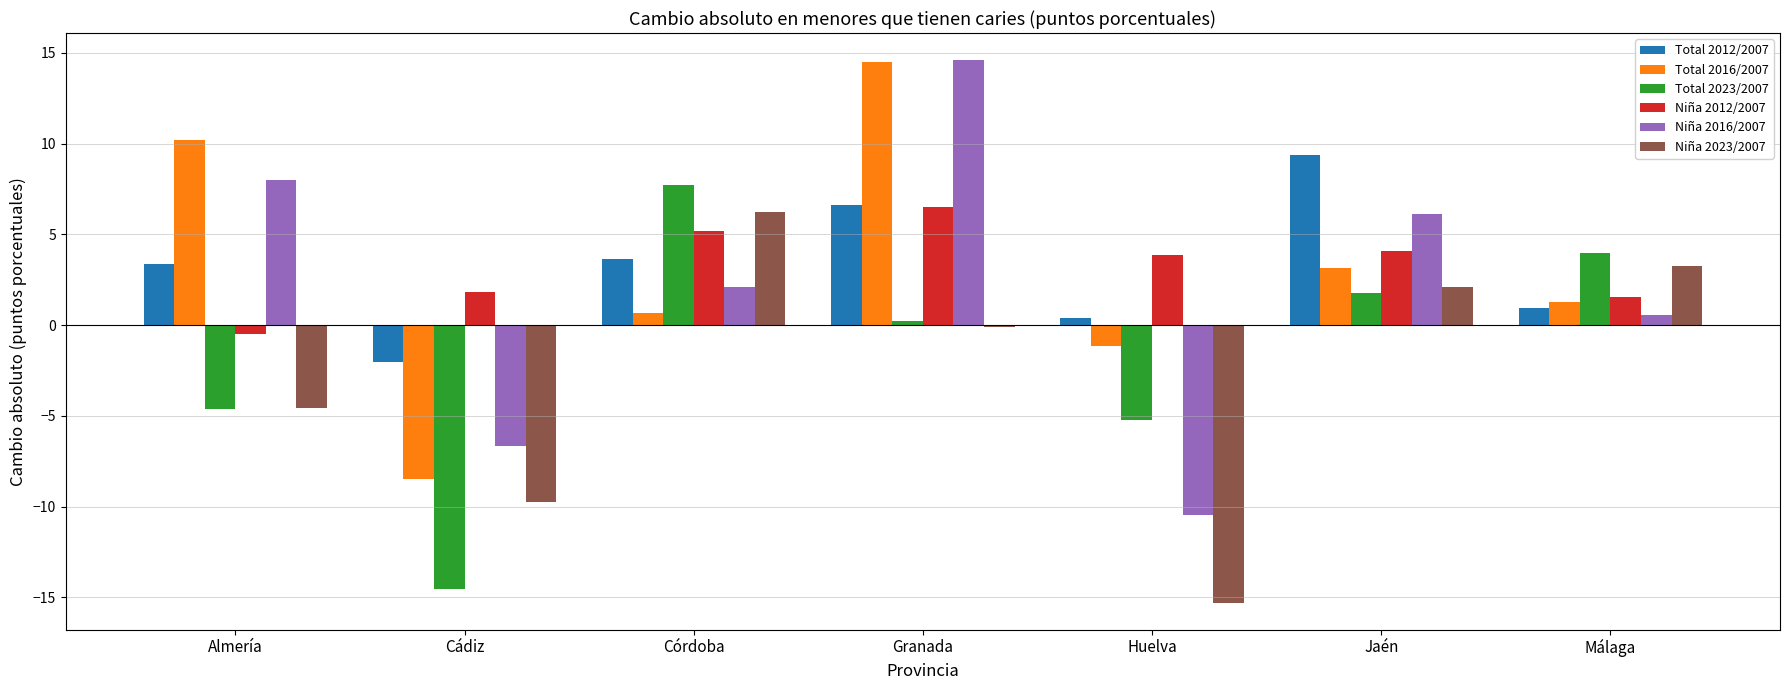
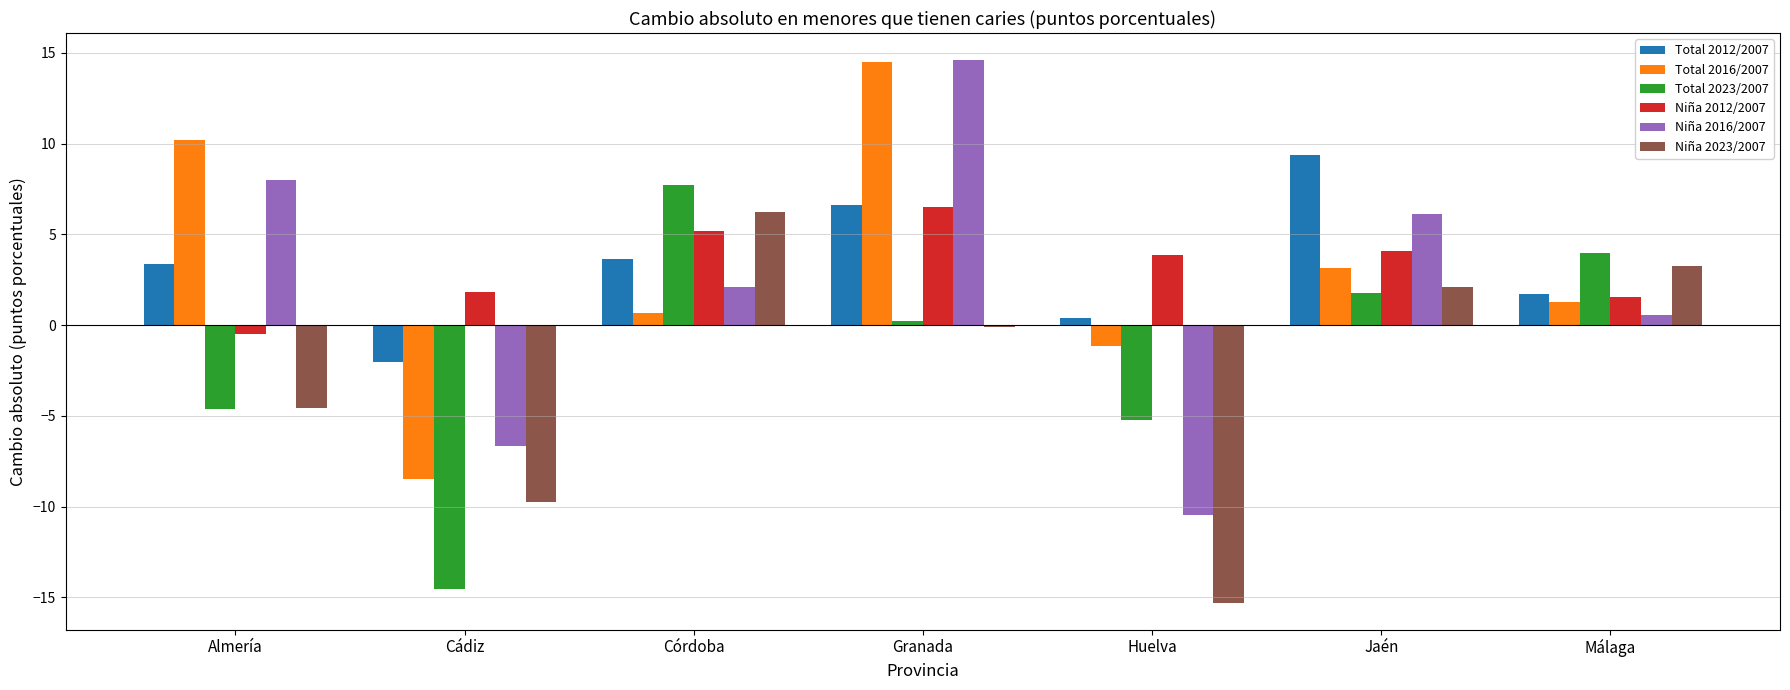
Total 2012/2007, Málaga: 0.9 -> 1.7
